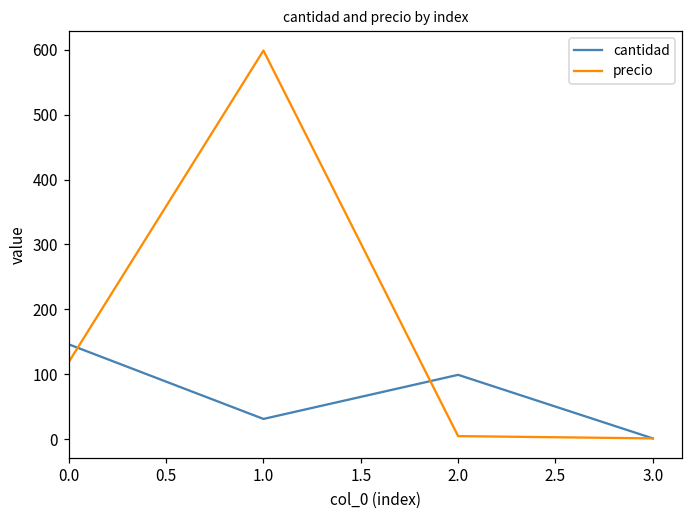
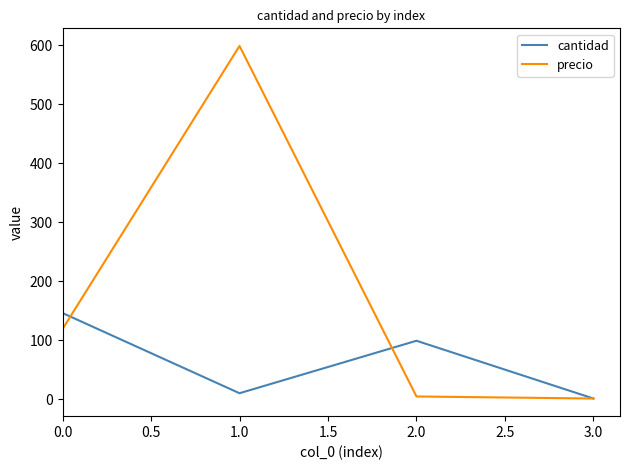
cantidad, 1.0: 30 -> 10
